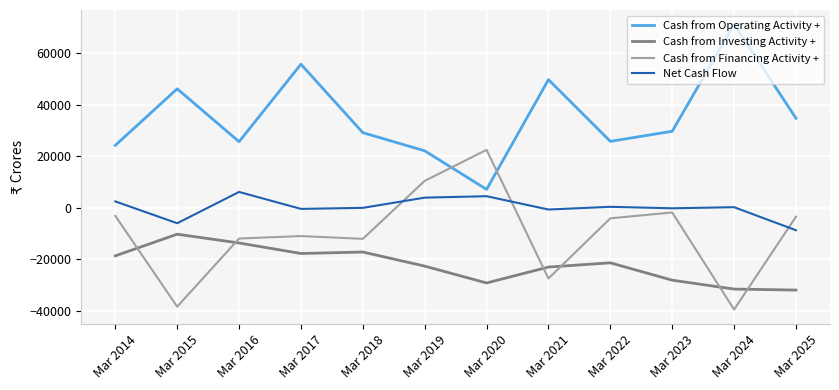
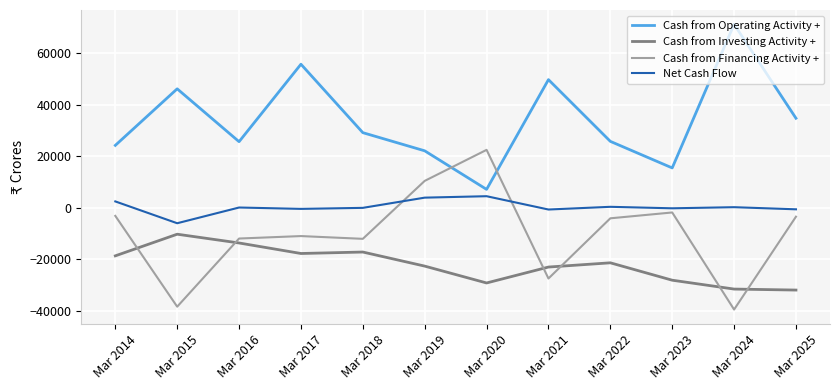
Net Cash Flow, Mar 2016: 6000 -> 0
Cash from Operating Activity +, Mar 2023: 30000 -> 15000
Net Cash Flow, Mar 2025: -9000 -> -1000
